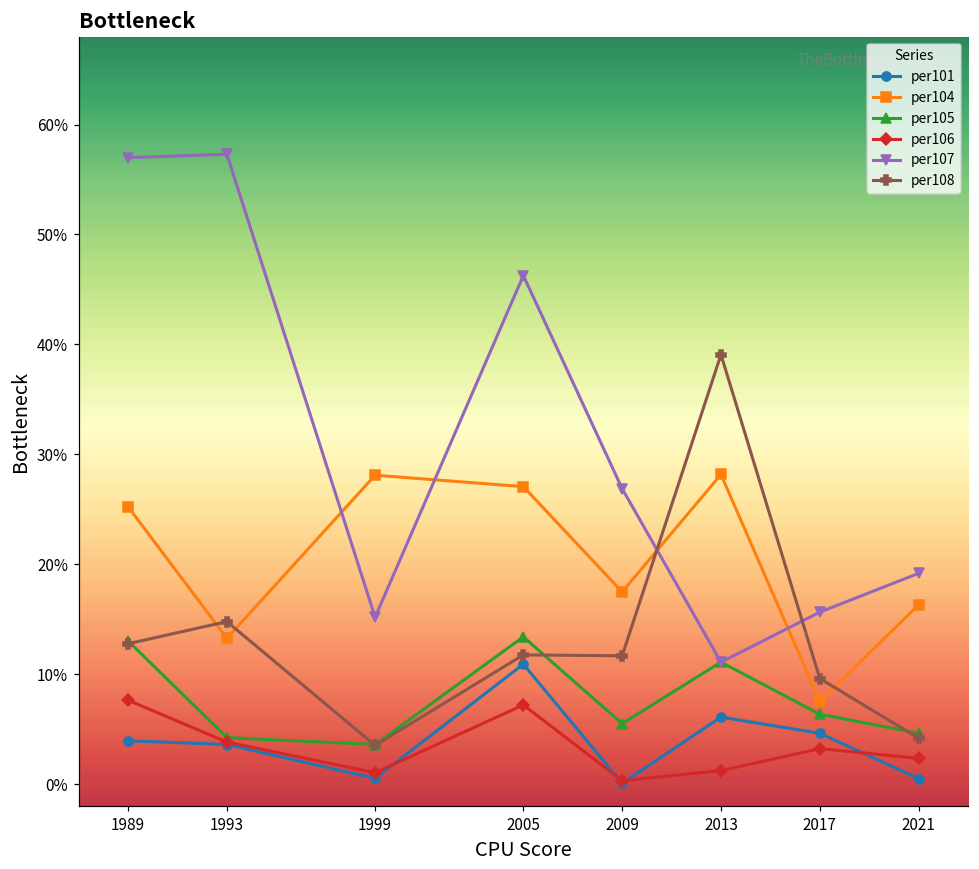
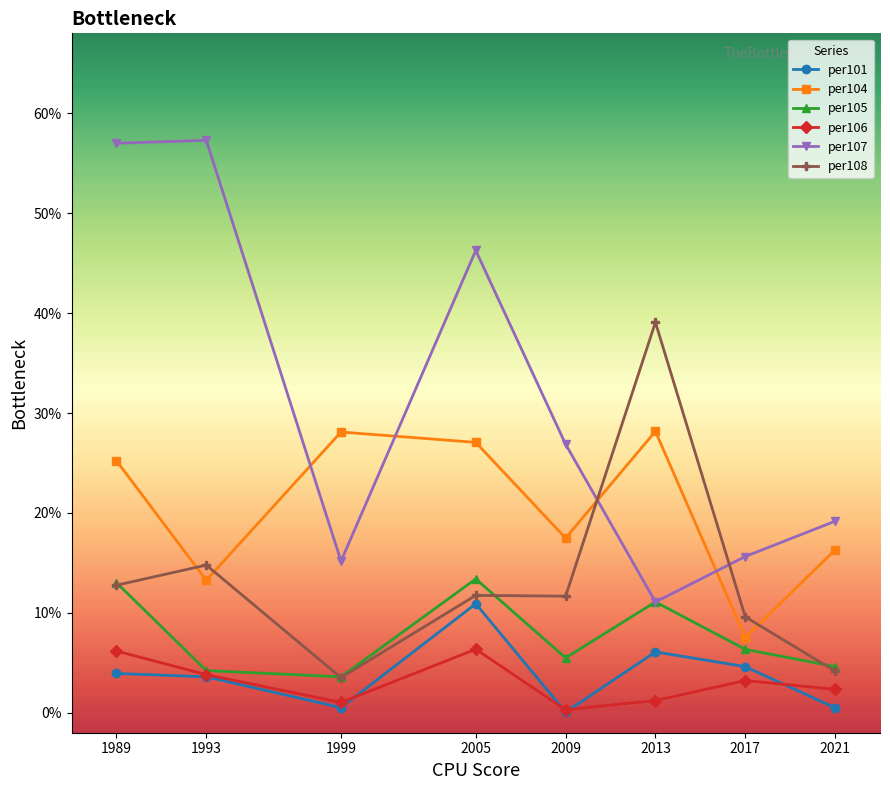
per106, 1989: 8% -> 6%
per106, 2005: 7% -> 6%
